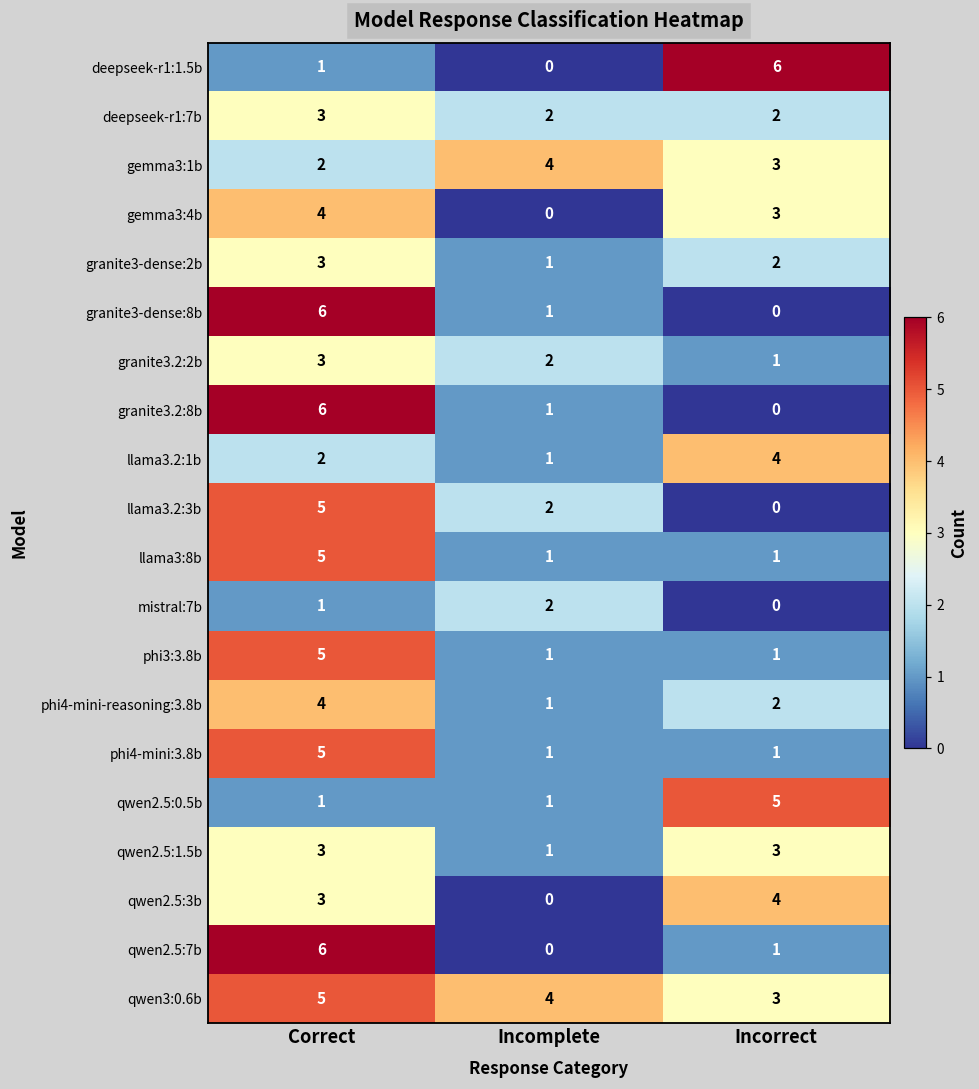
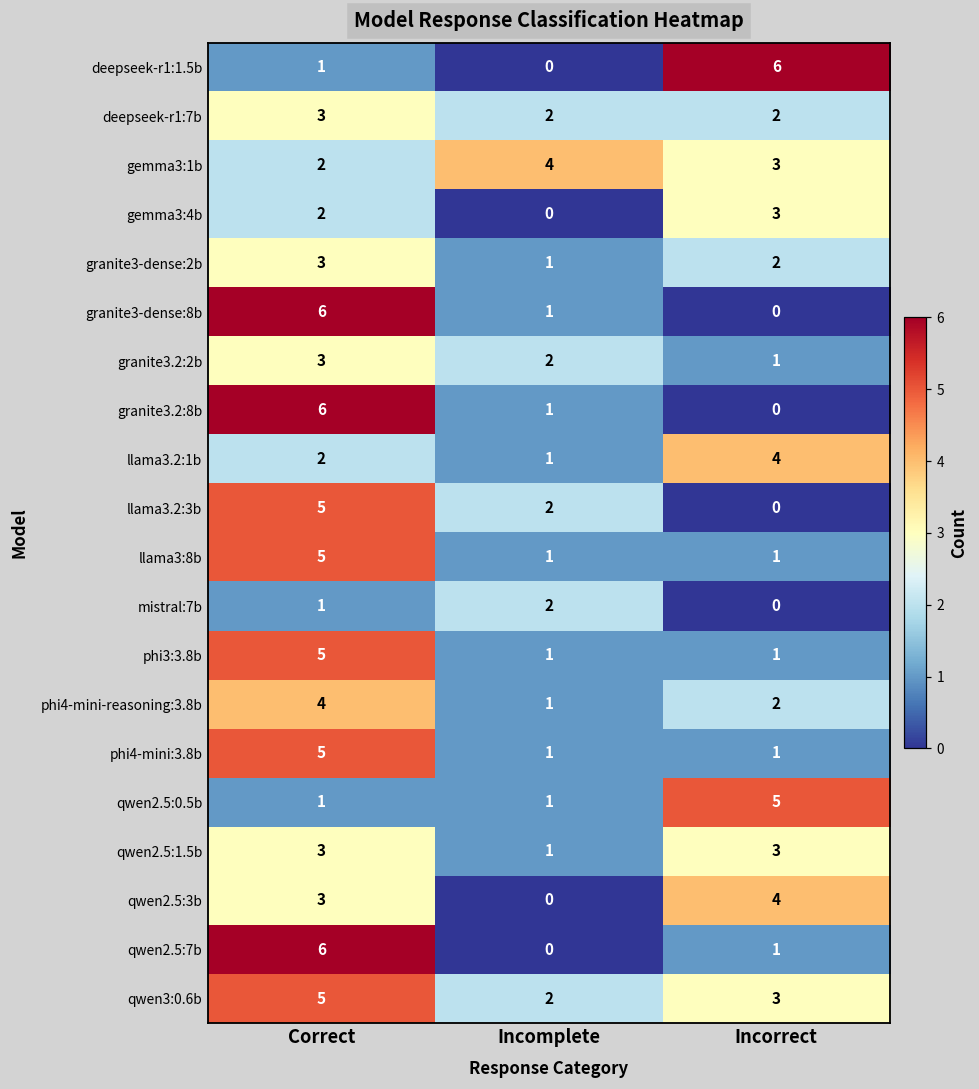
gemma3:4b, Correct: 4 -> 2
qwen3:0.6b, Incomplete: 4 -> 2
